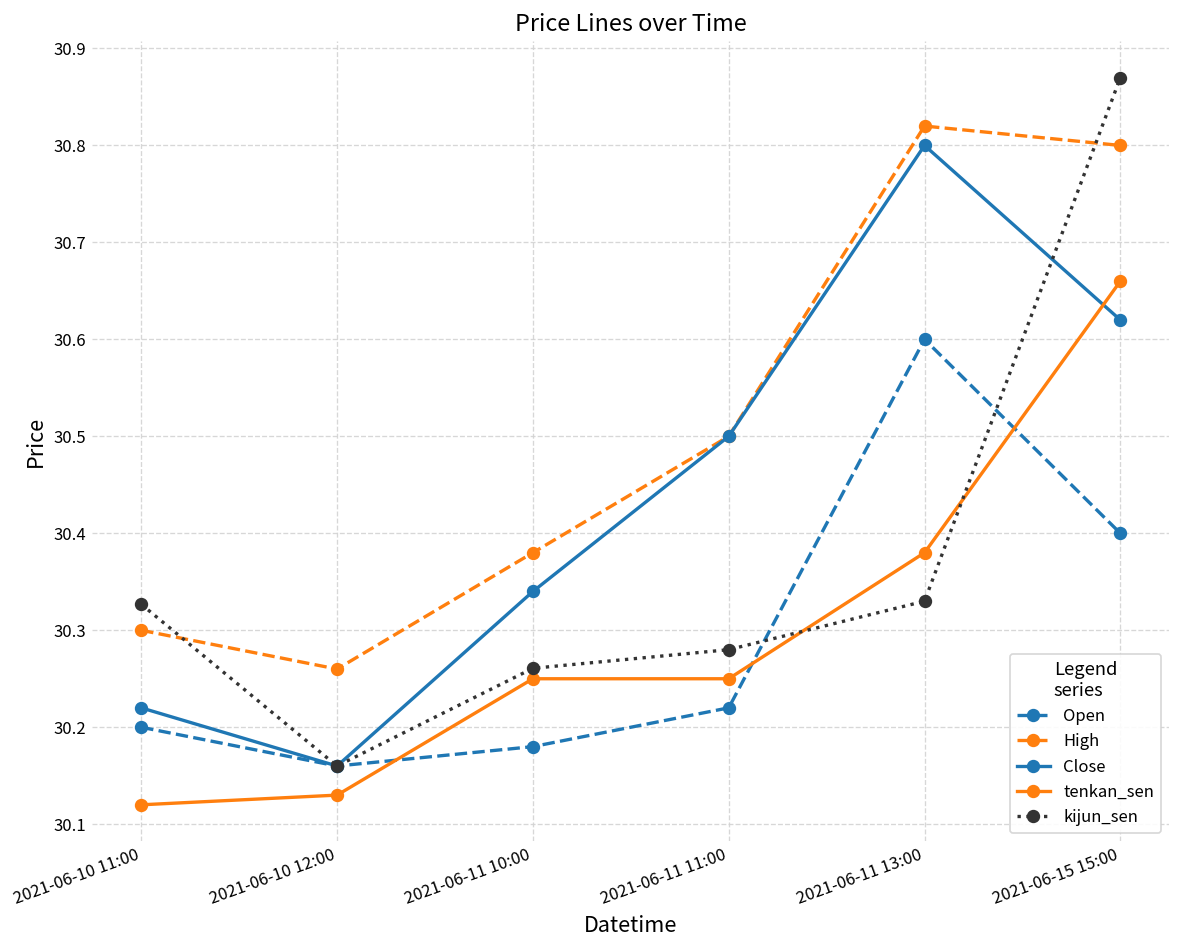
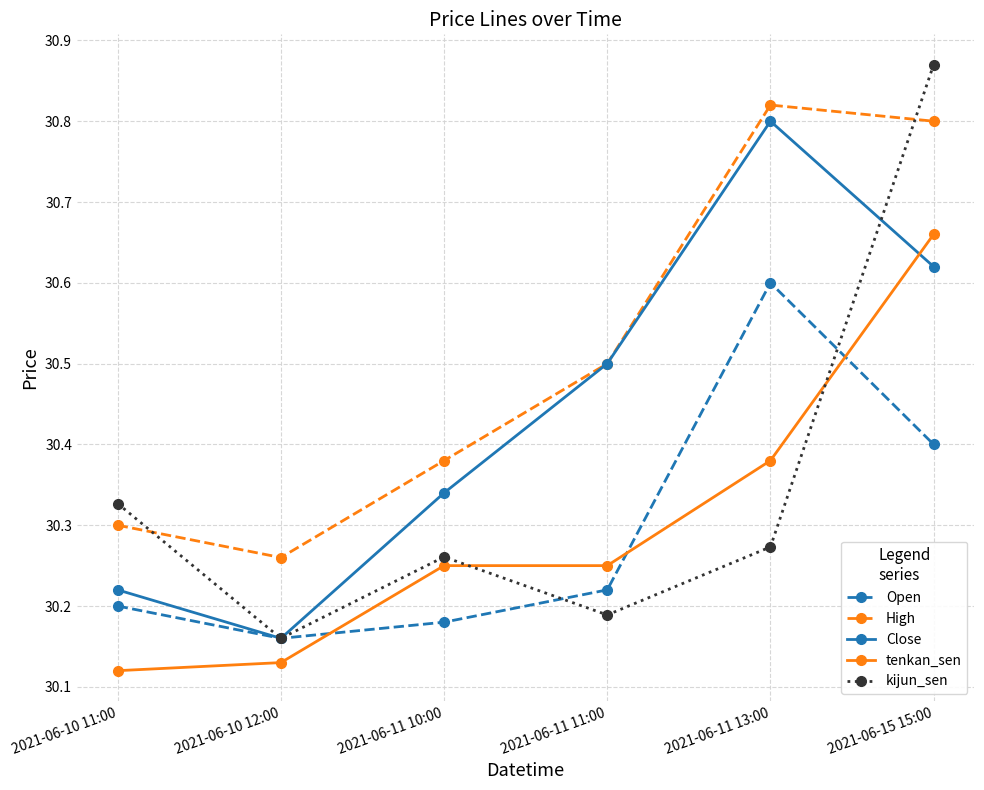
kijun_sen, 2021-06-11 11:00: 30.28 -> 30.19
kijun_sen, 2021-06-11 13:00: 30.33 -> 30.27
